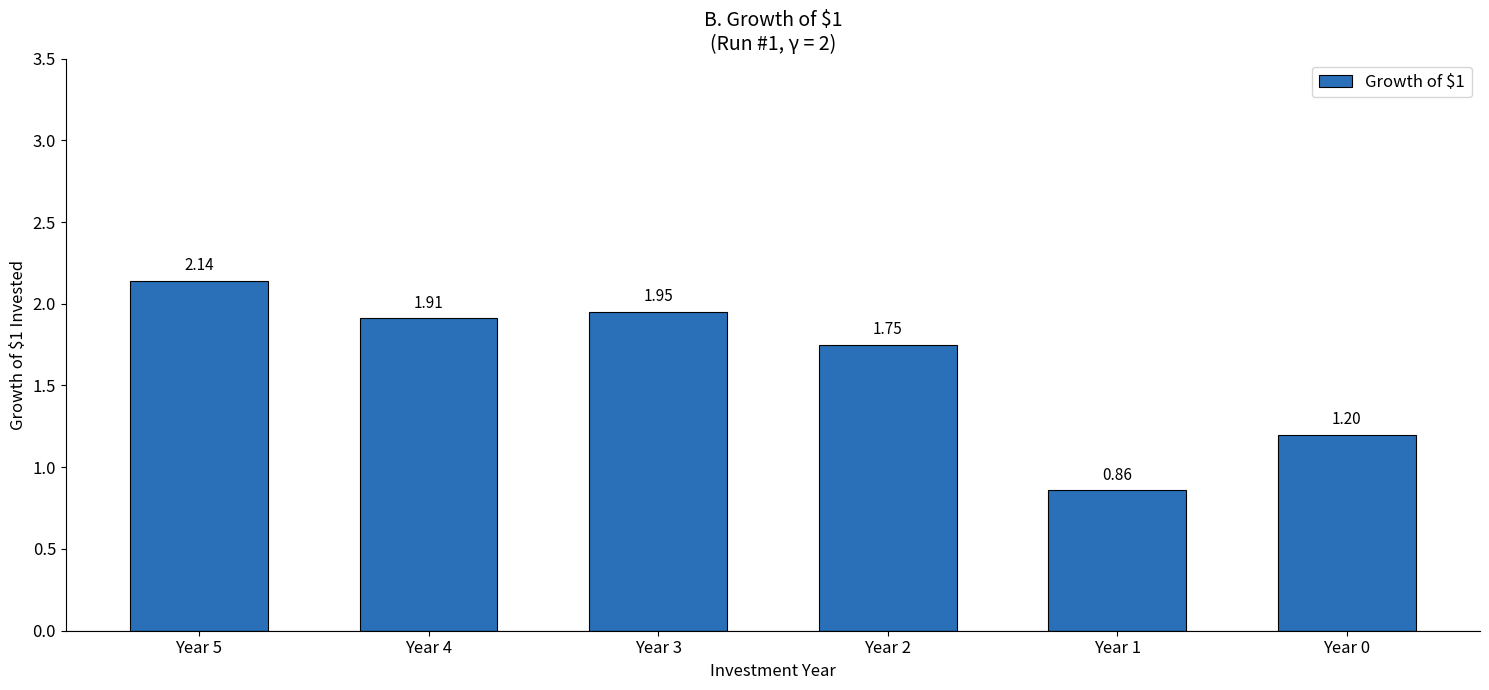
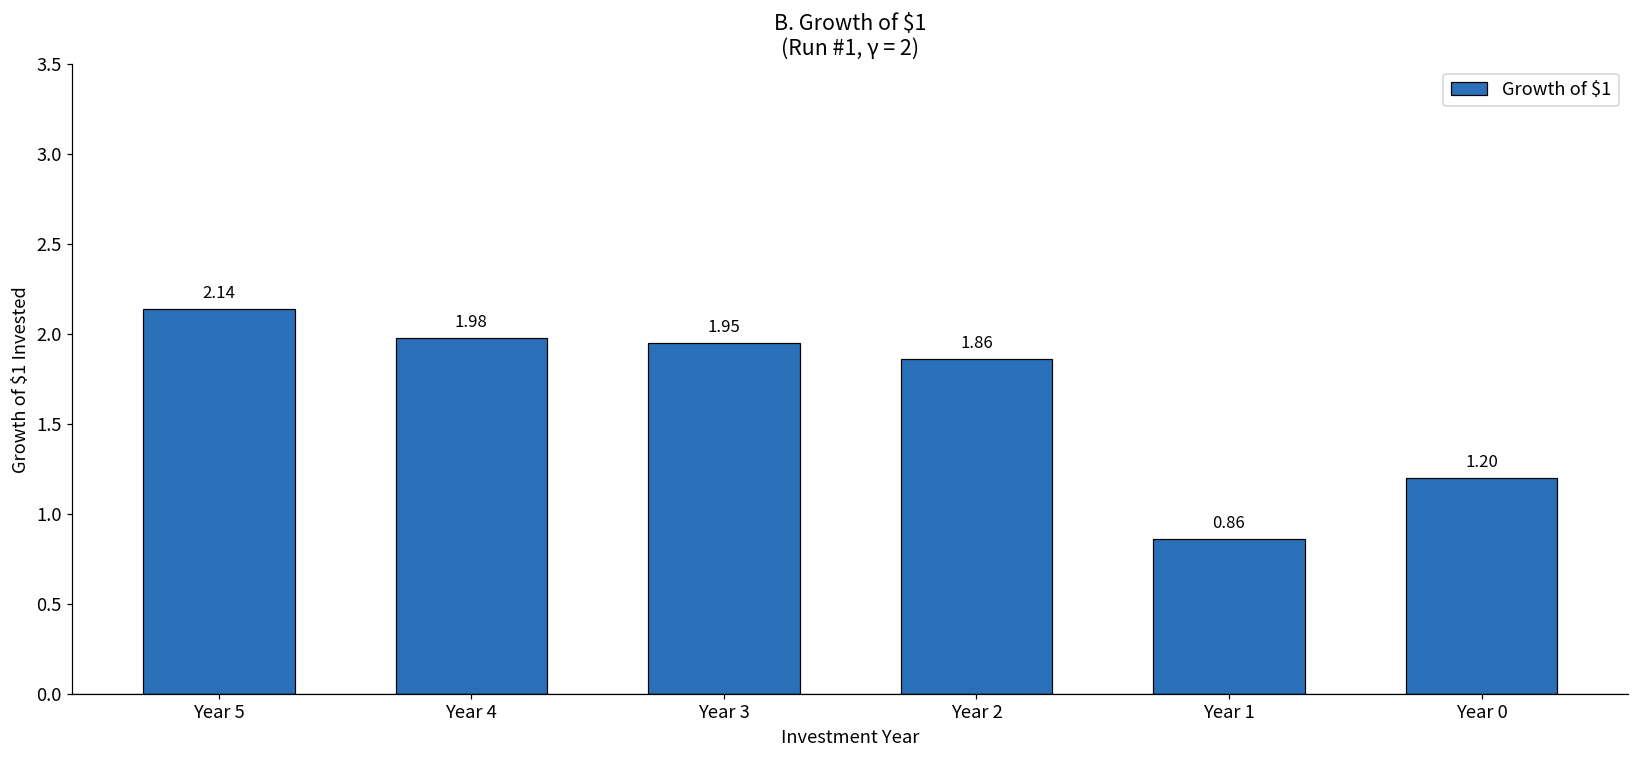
Year 4: 1.91 -> 1.98
Year 2: 1.75 -> 1.86
